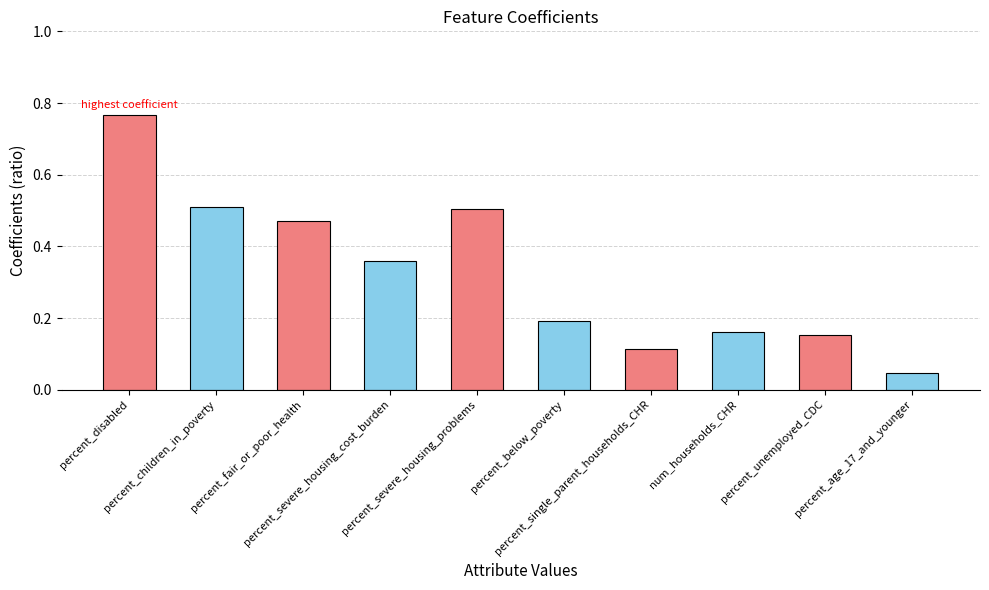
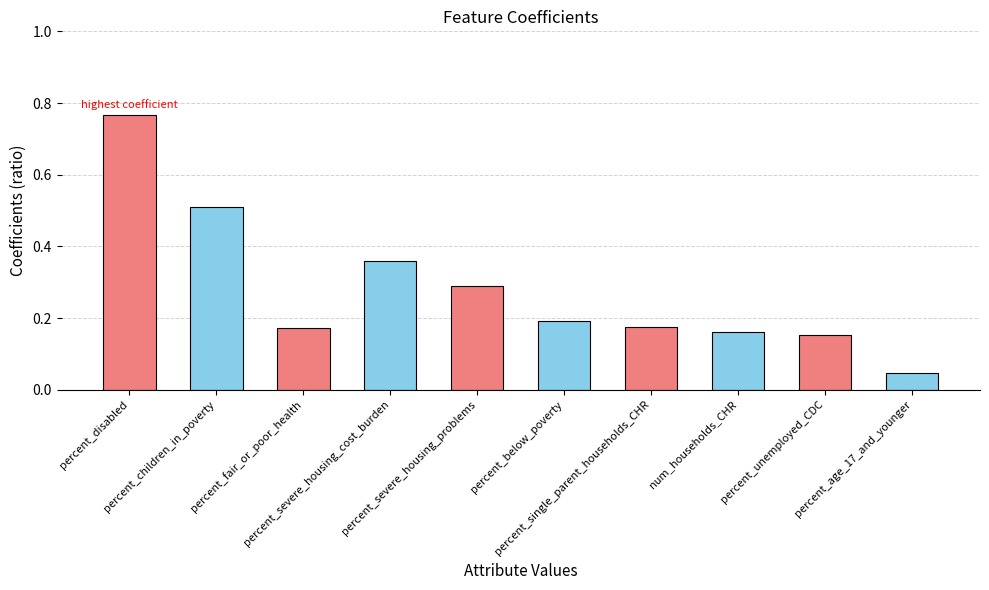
percent_fair_or_poor_health: 0.47 -> 0.17
percent_severe_housing_problems: 0.50 -> 0.29
percent_single_parent_households_CHR: 0.11 -> 0.17
